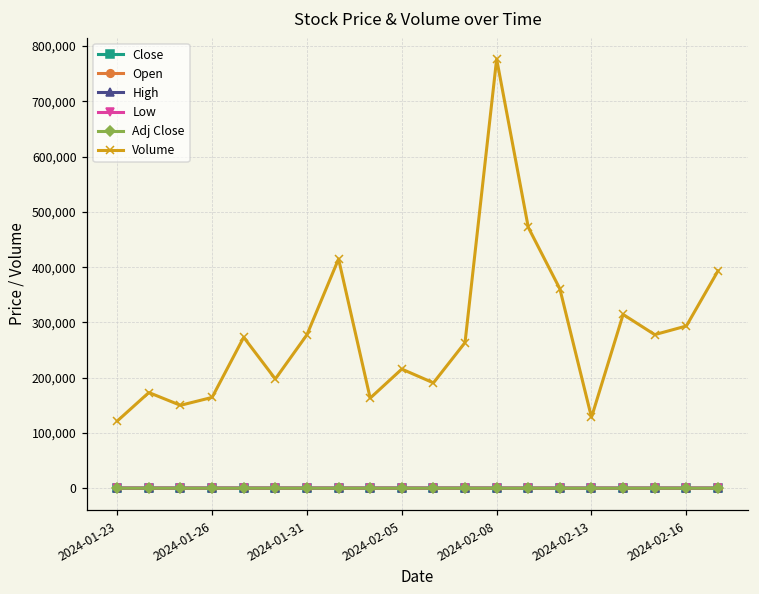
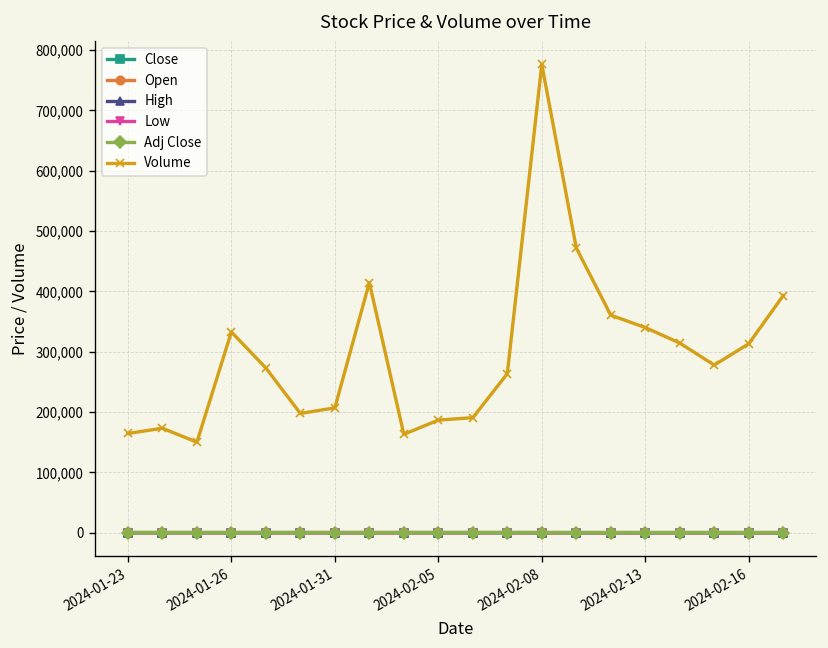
Volume, 2024-01-23: 120,000 -> 160,000
Volume, 2024-01-26: 160,000 -> 330,000
Volume, 2024-01-31: 280,000 -> 210,000
Volume, 2024-02-05: 220,000 -> 190,000
Volume, 2024-02-13: 130,000 -> 340,000
Volume, 2024-02-16: 290,000 -> 310,000
